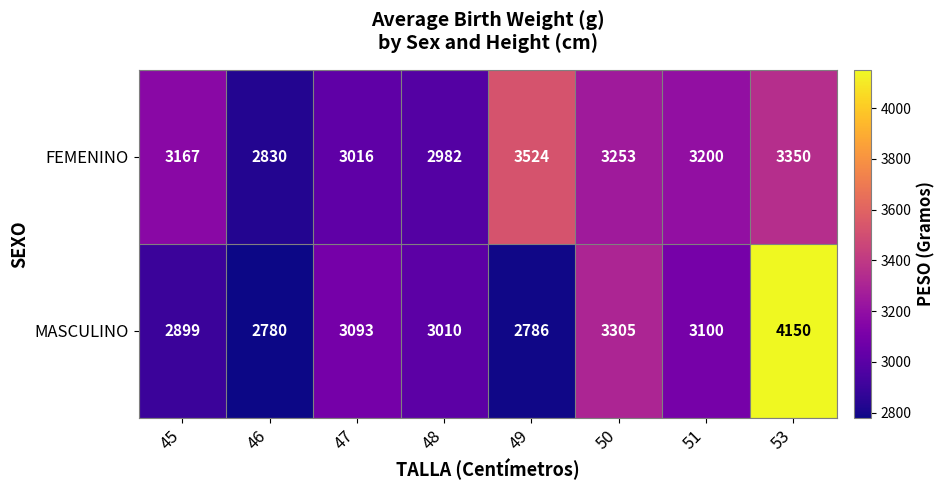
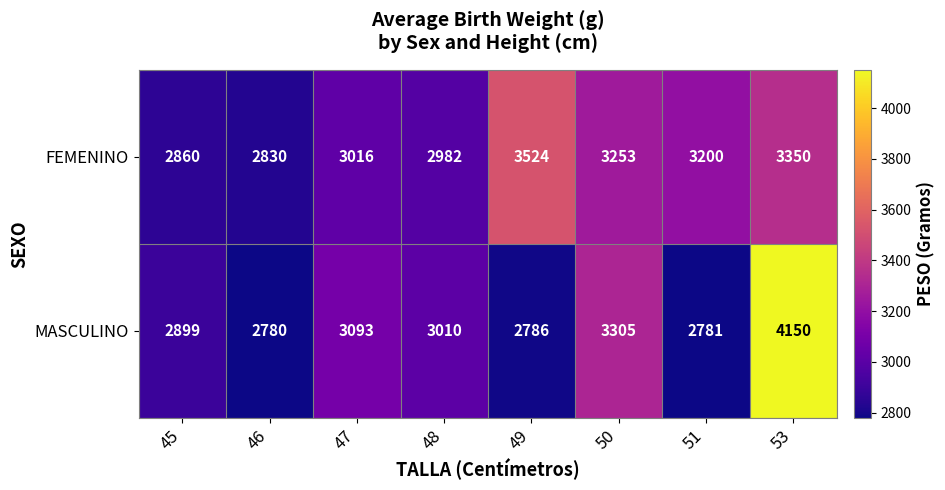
FEMENINO, 45: 3167 -> 2860
MASCULINO, 51: 3100 -> 2781
